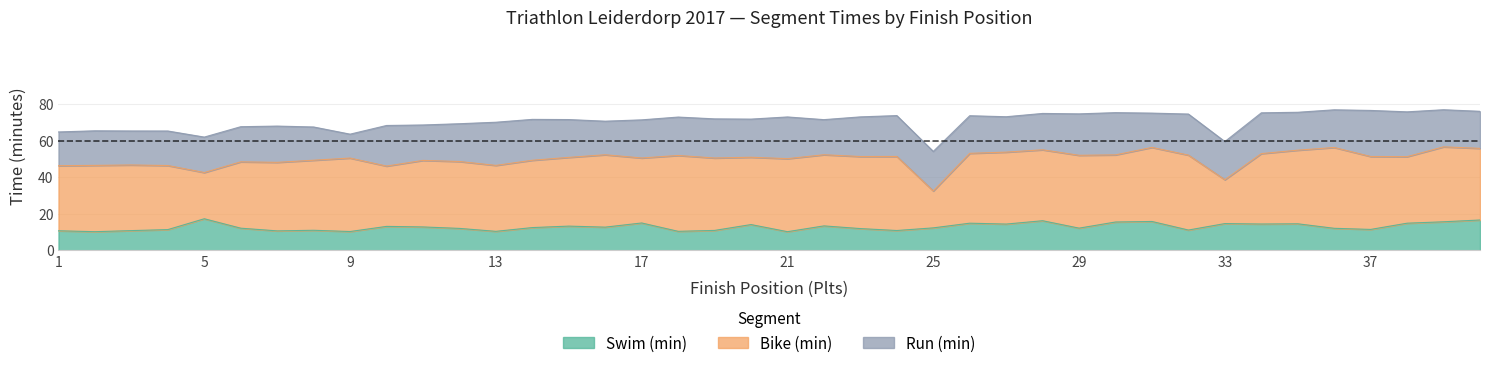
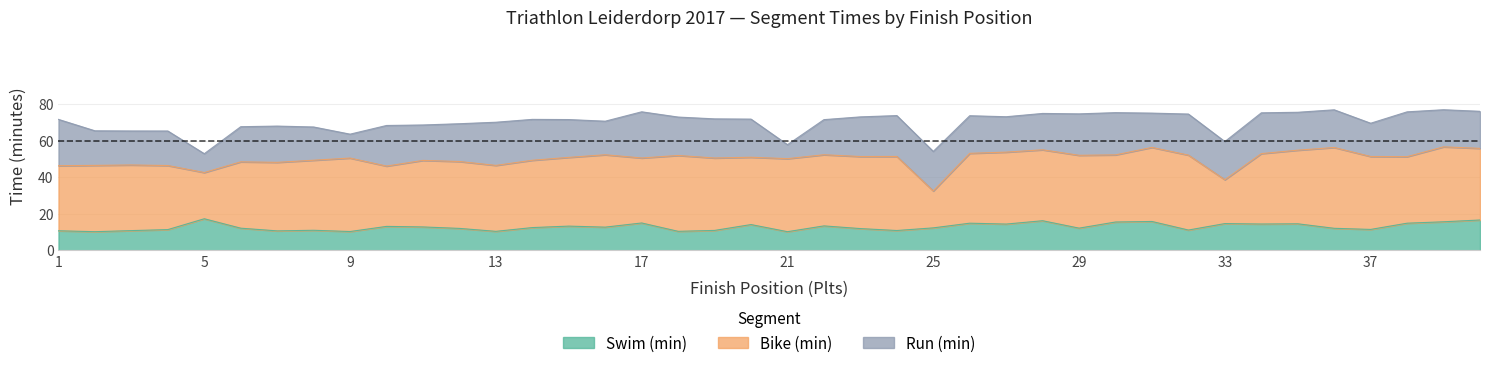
Run (min), 1: 18 -> 25
Run (min), 5: 19 -> 10
Run (min), 17: 21 -> 25
Run (min), 21: 23 -> 8
Run (min), 37: 25 -> 18
